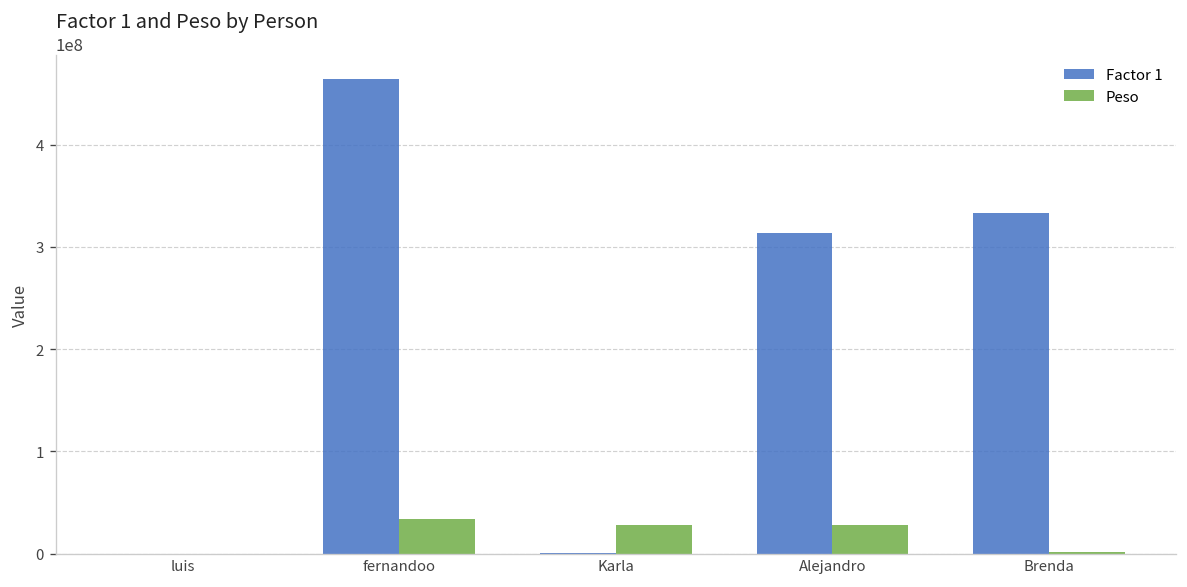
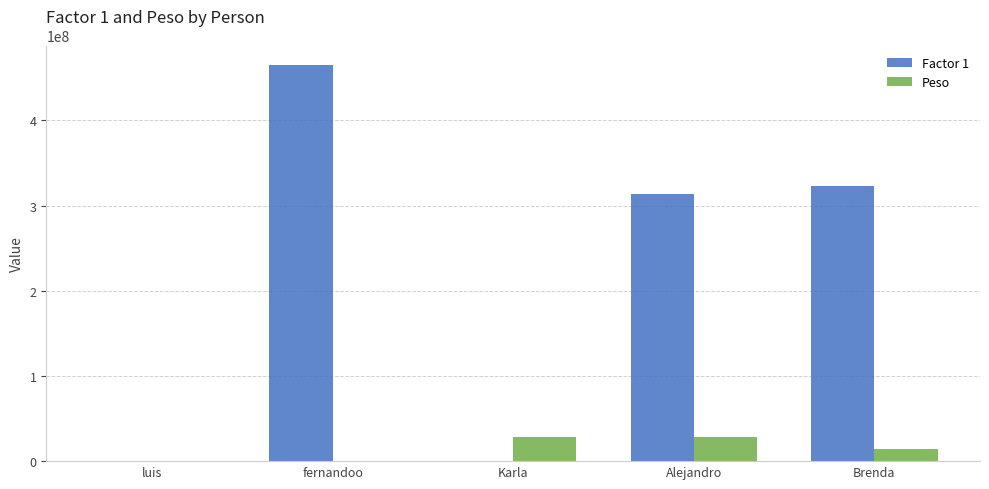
Peso, fernandoo: 30000000 -> 0
Factor 1, Brenda: 330000000 -> 320000000
Peso, Brenda: 0 -> 10000000
